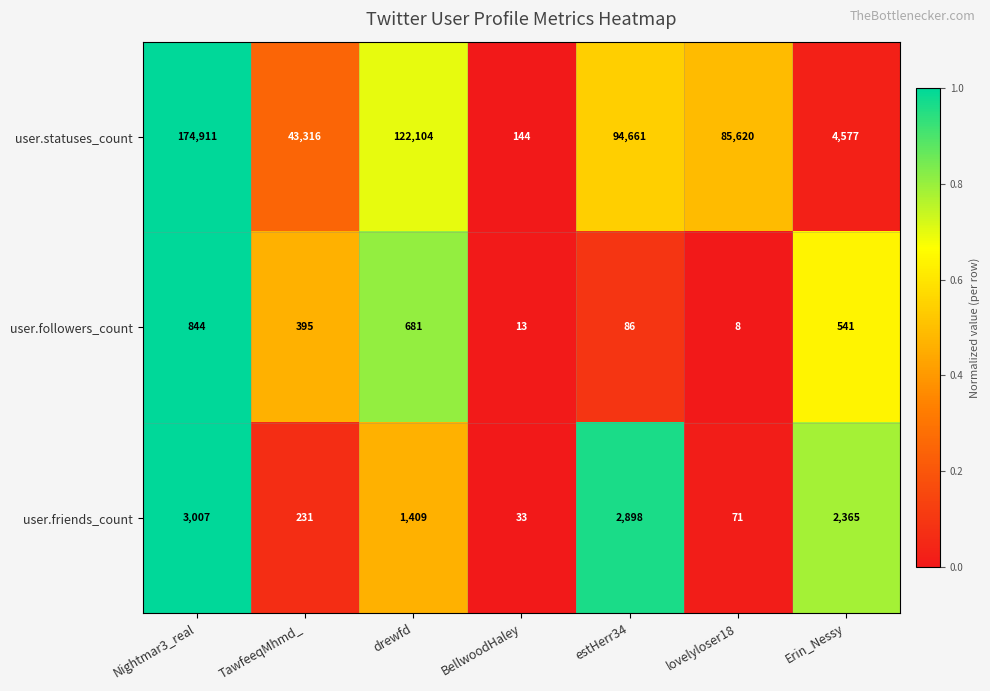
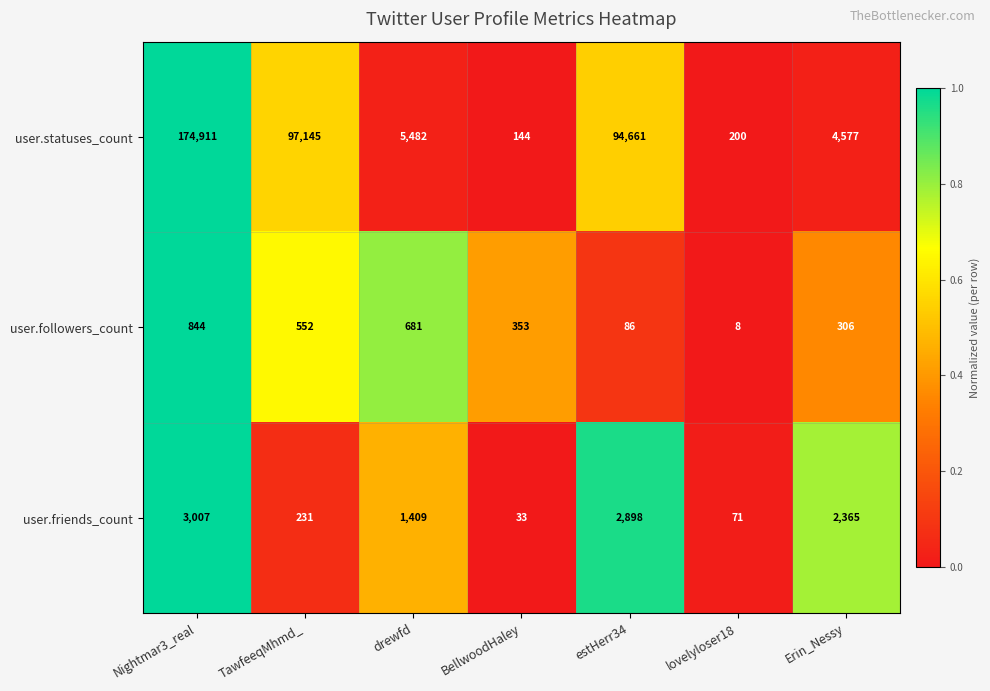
user.statuses_count, TawfeeqMhmd_: 43,316 -> 97,145
user.statuses_count, drewfd: 122,104 -> 5,482
user.statuses_count, lovelyloser18: 85,620 -> 200
user.followers_count, TawfeeqMhmd_: 395 -> 552
user.followers_count, BellwoodHaley: 13 -> 353
user.followers_count, Erin_Nessy: 541 -> 306
